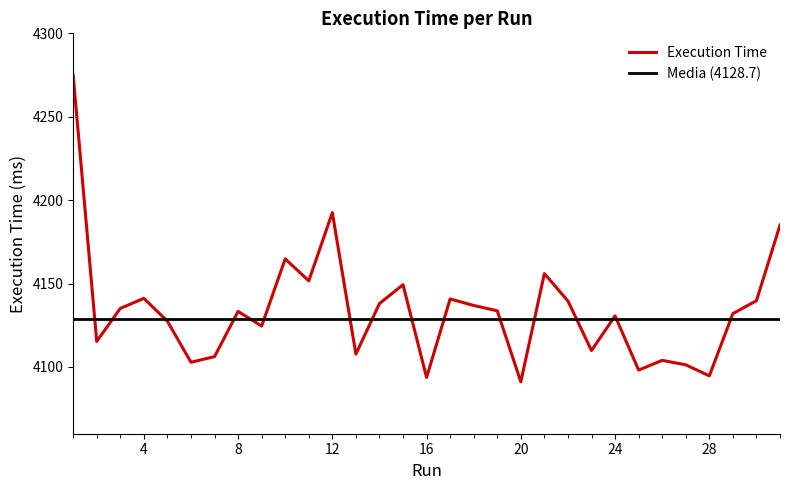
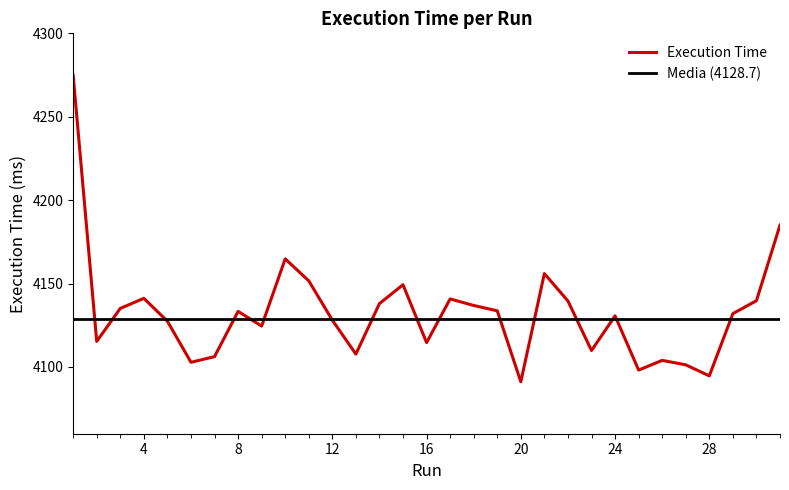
12: 4192 -> 4128
16: 4094 -> 4115
